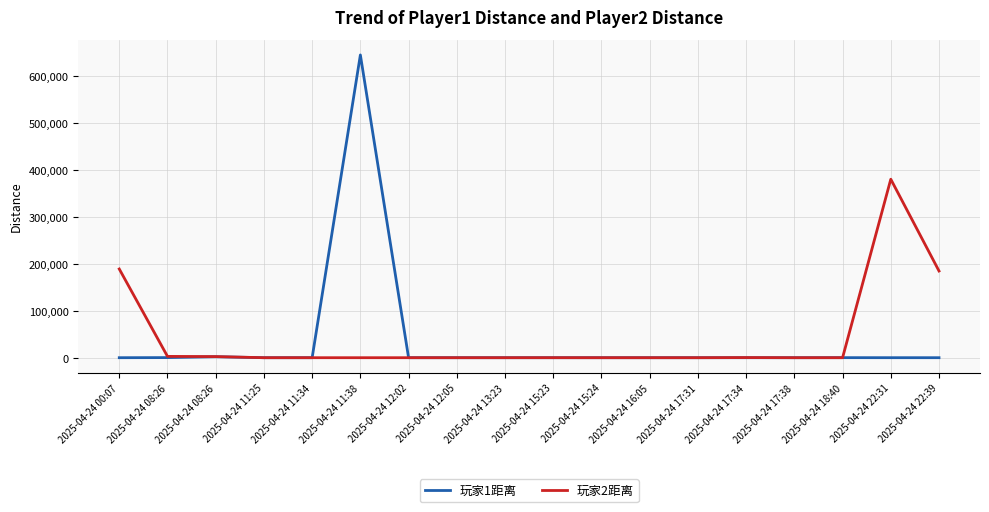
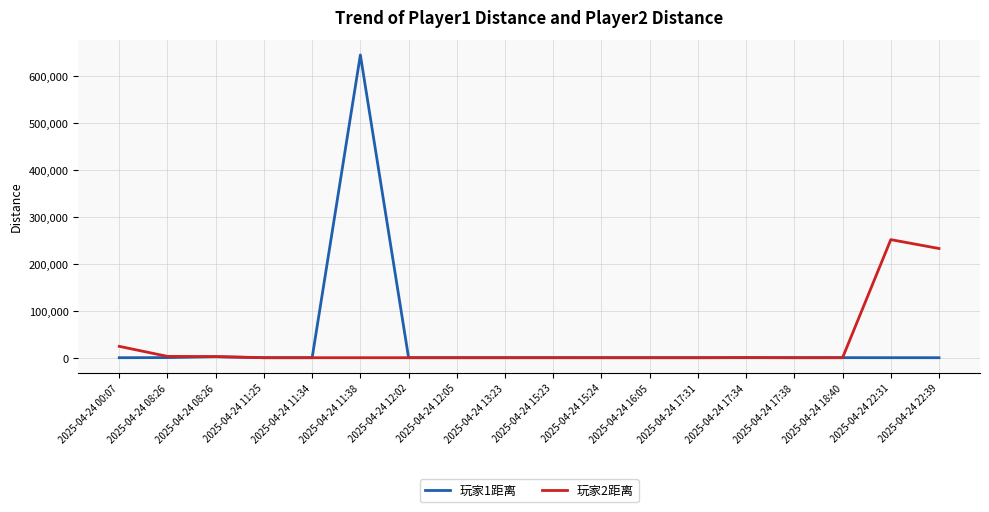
玩家2距离, 2025-04-24 00:07: 190,000 -> 20,000
玩家2距离, 2025-04-24 22:31: 380,000 -> 250,000
玩家2距离, 2025-04-24 22:39: 180,000 -> 230,000
